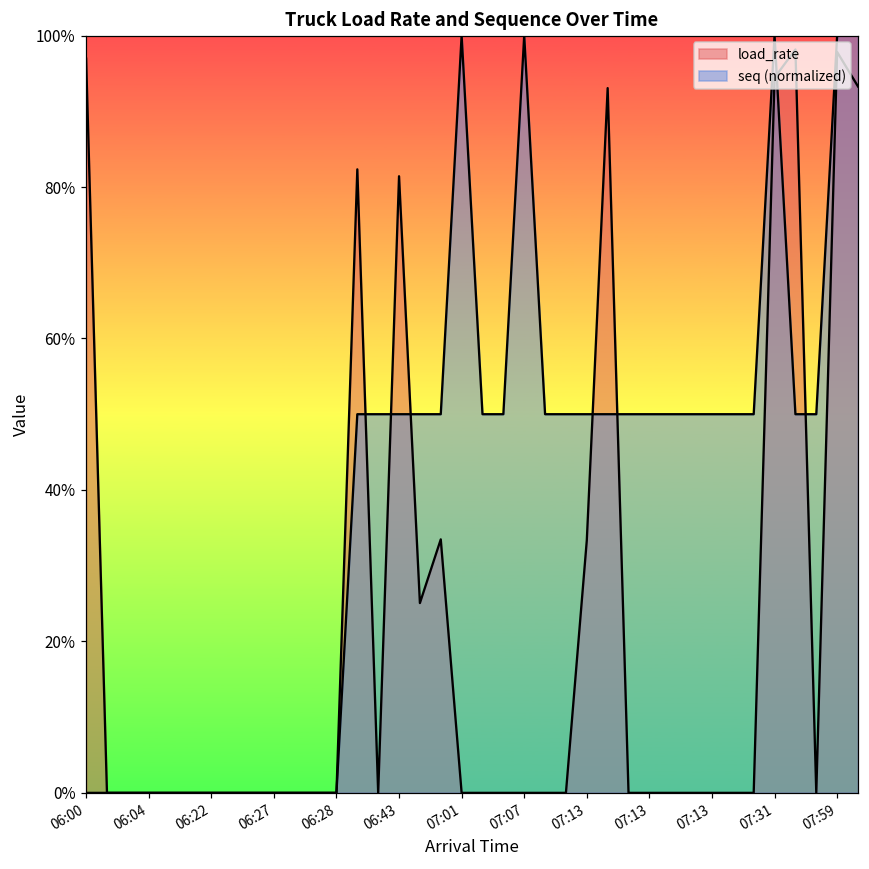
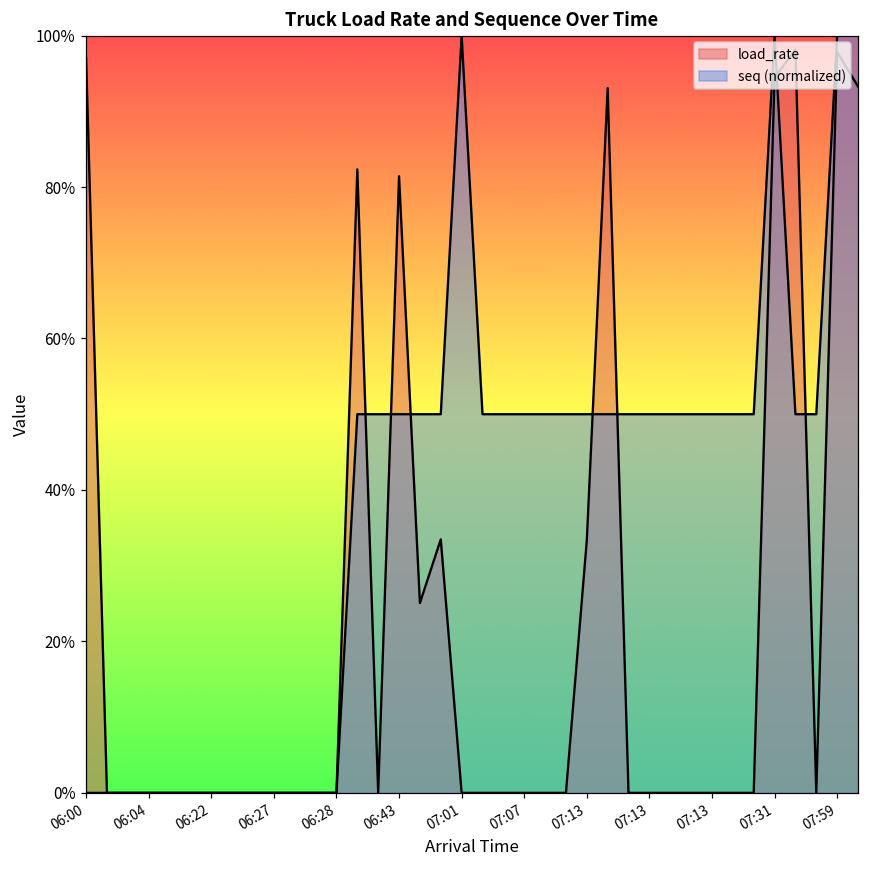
seq (normalized), 07:07: 100% -> 50%
